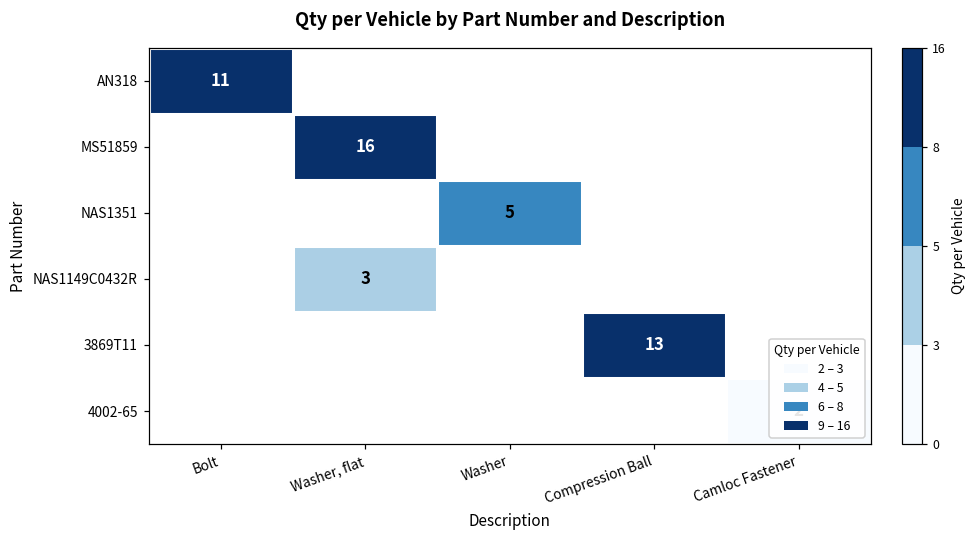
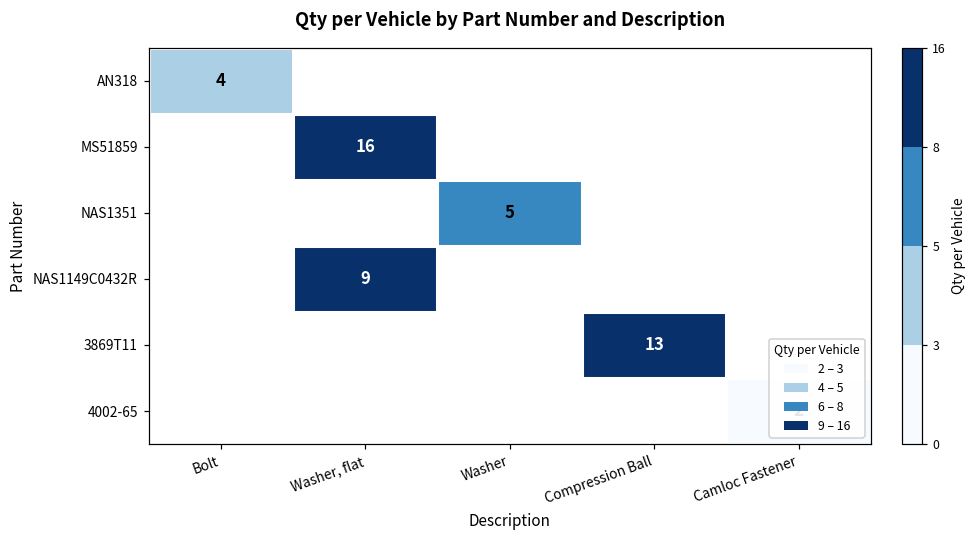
AN318, Bolt: 11 -> 4
NAS1149C0432R, Washer, flat: 3 -> 9
